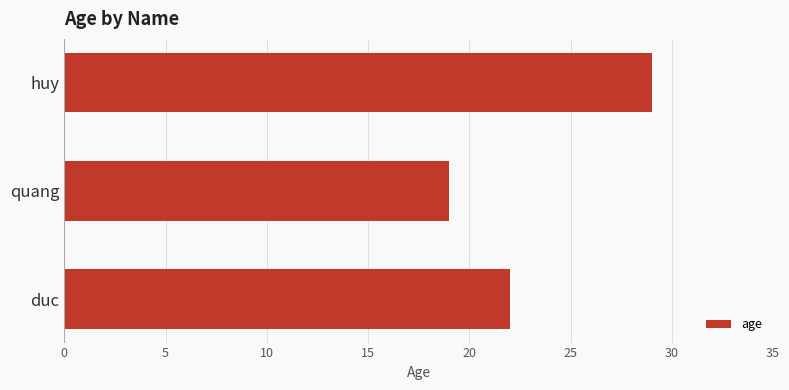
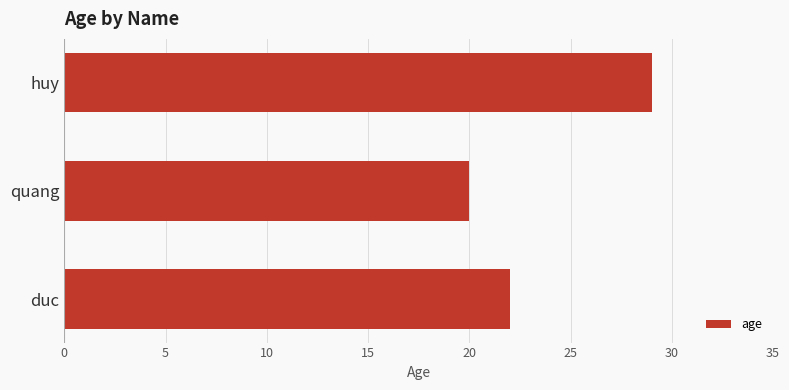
quang: 19 -> 20
